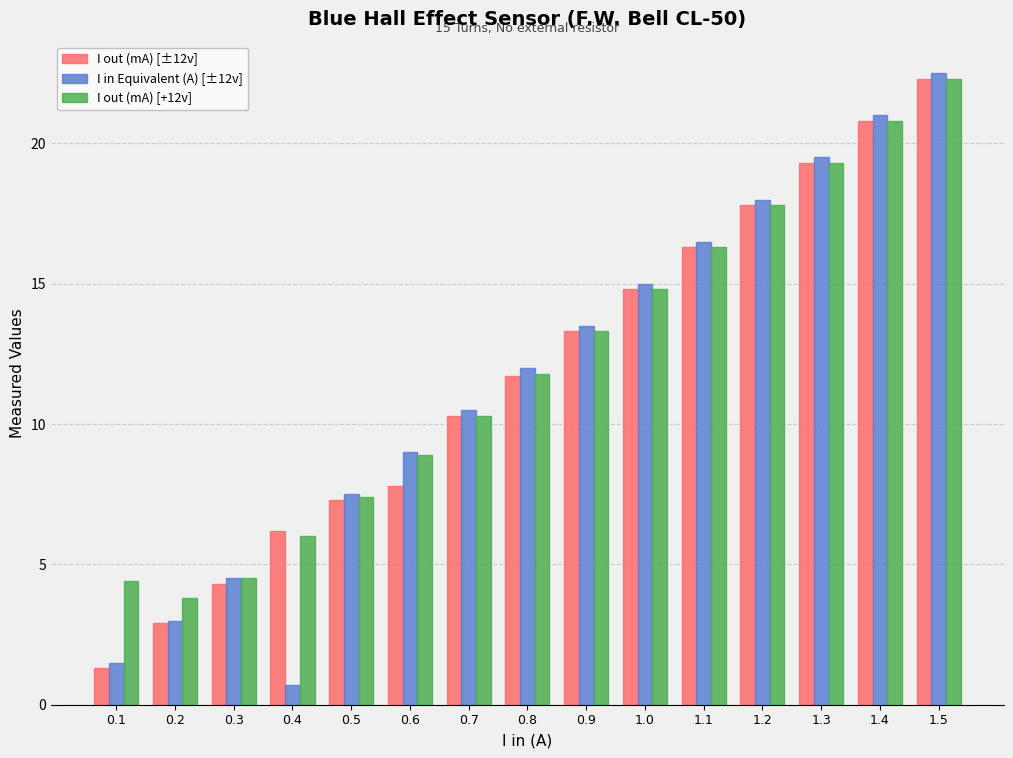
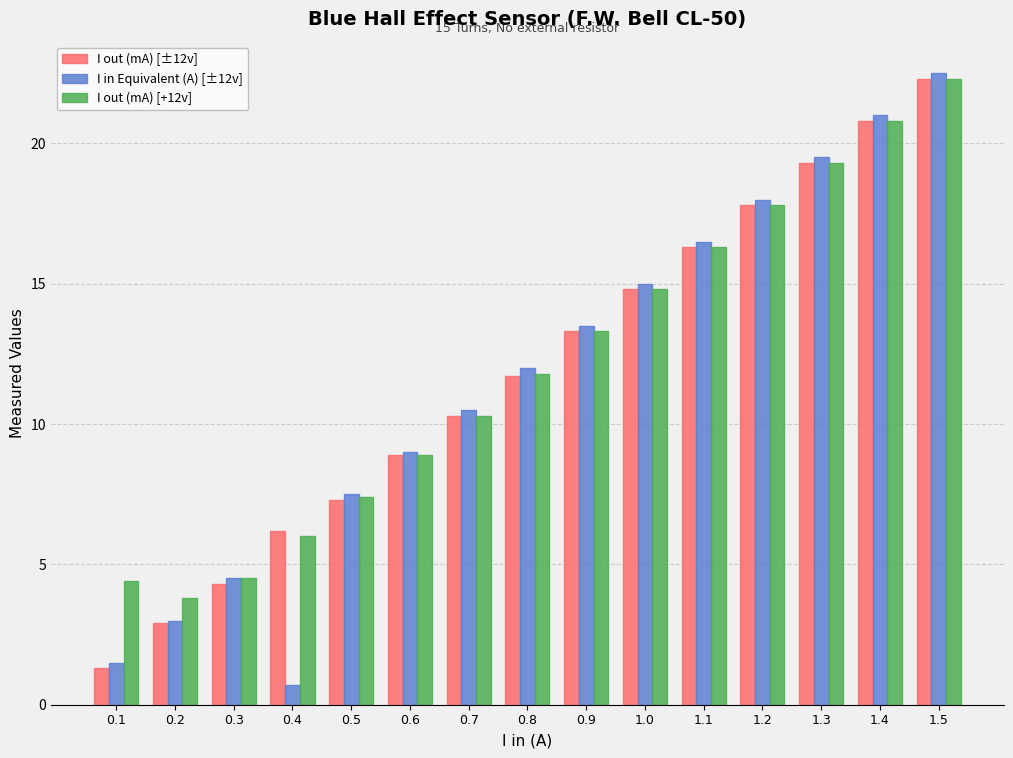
I out (mA) [±12v], 0.6: 7.8 -> 8.9
